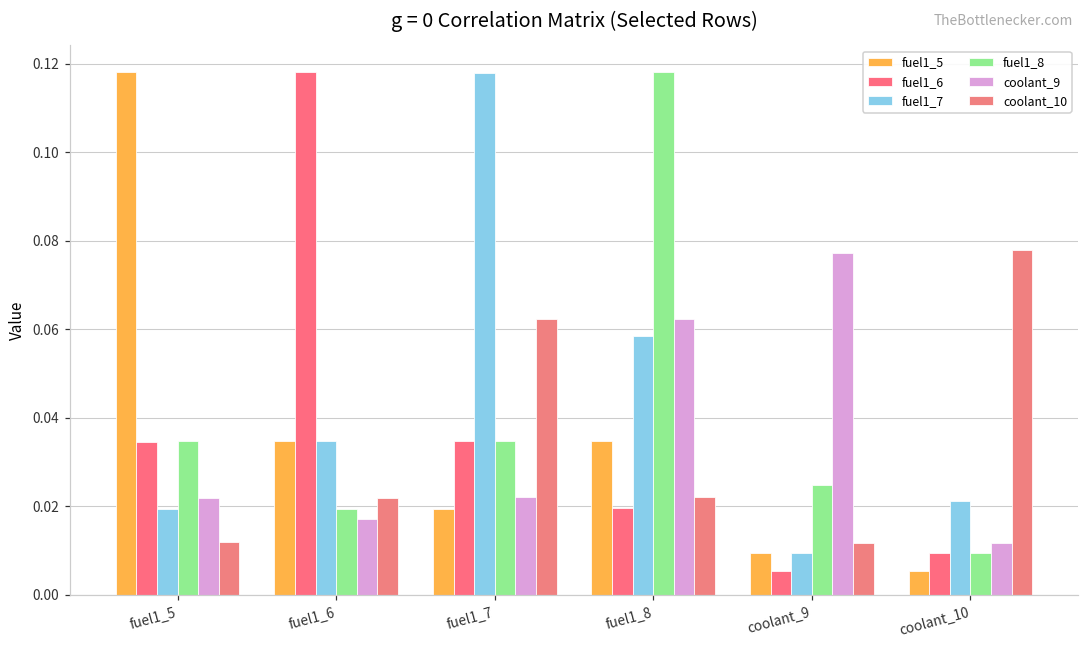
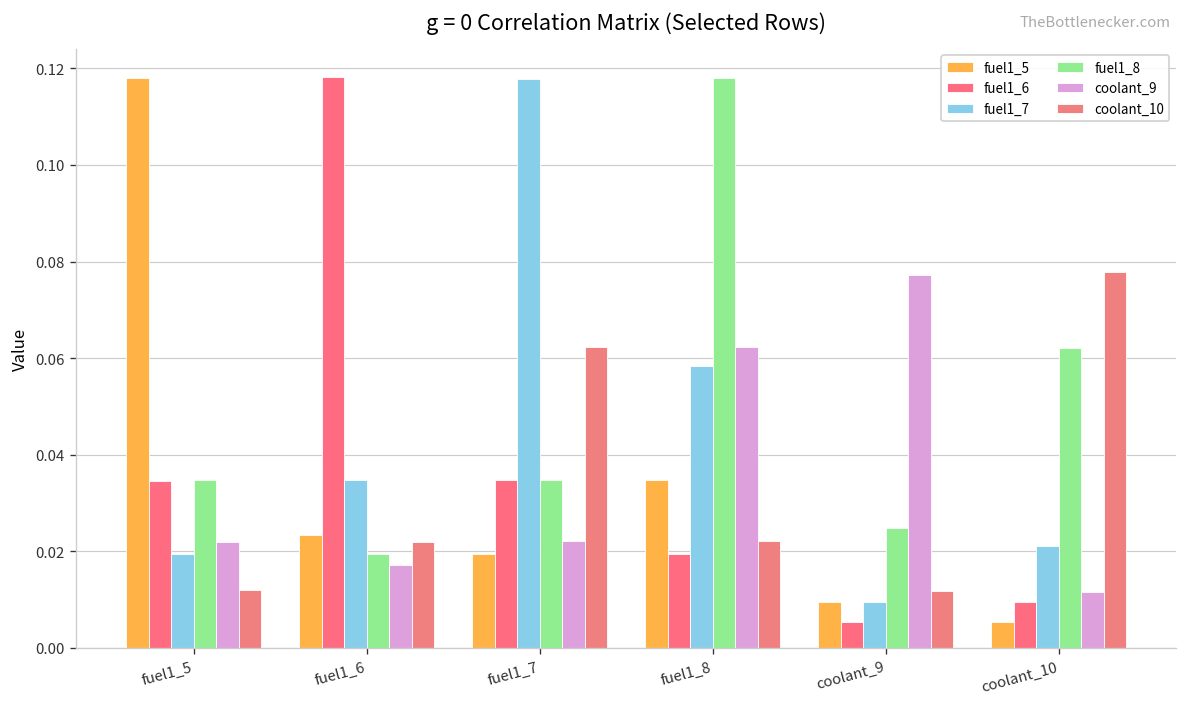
fuel1_5, fuel1_6: 0.035 -> 0.023
fuel1_8, coolant_10: 0.010 -> 0.062
